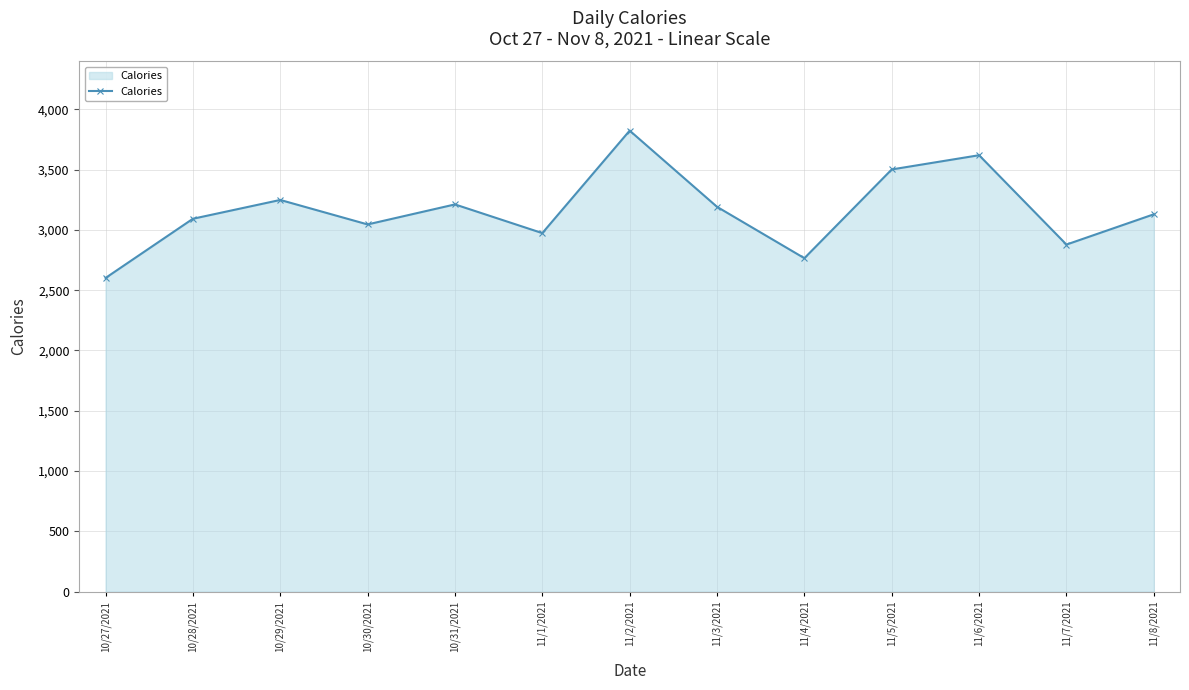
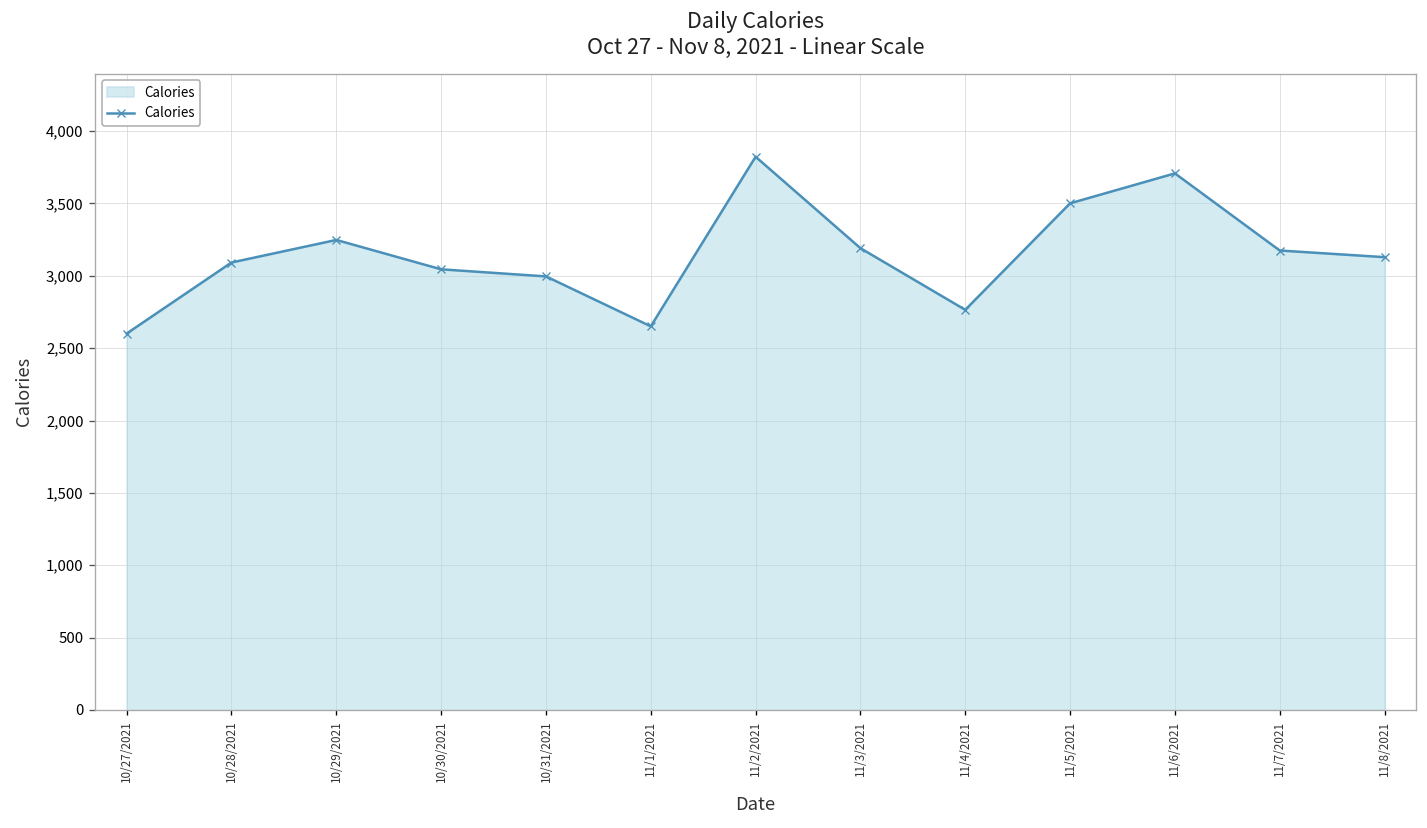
10/31/2021: 3,210 -> 3,000
11/1/2021: 2,970 -> 2,650
11/6/2021: 3,620 -> 3,710
11/7/2021: 2,880 -> 3,180
